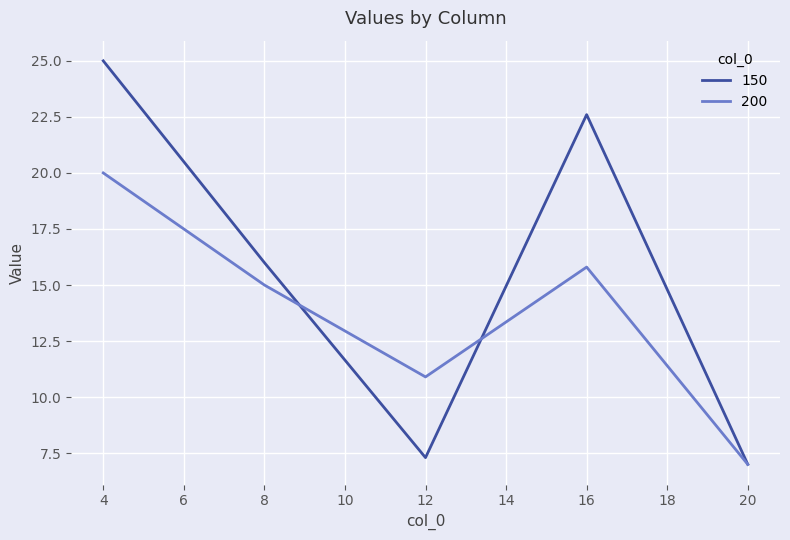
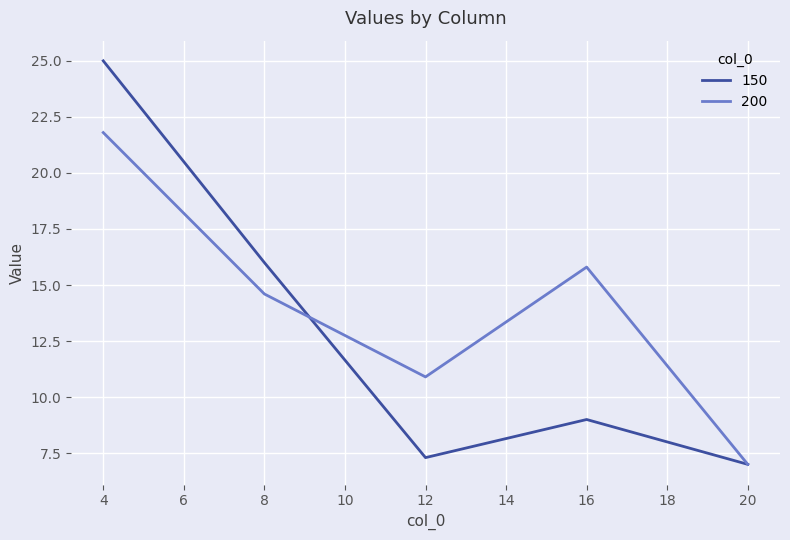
200, 4: 20.0 -> 21.8
200, 8: 15.0 -> 14.6
150, 16: 22.6 -> 9.0
